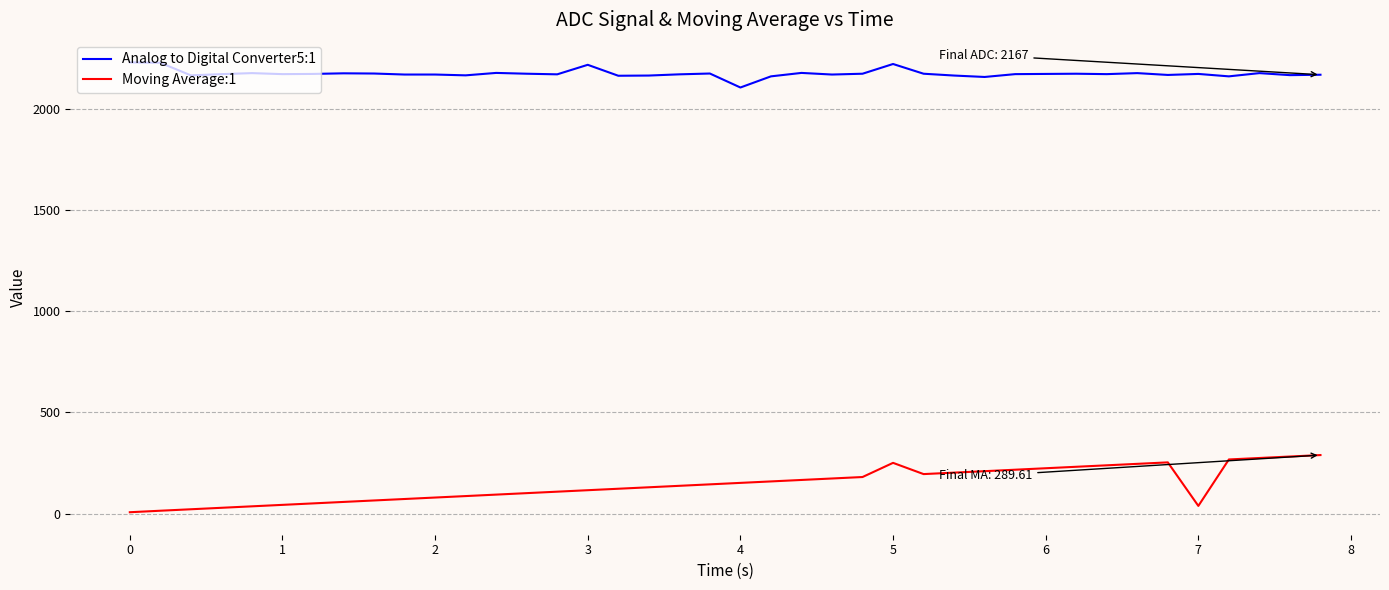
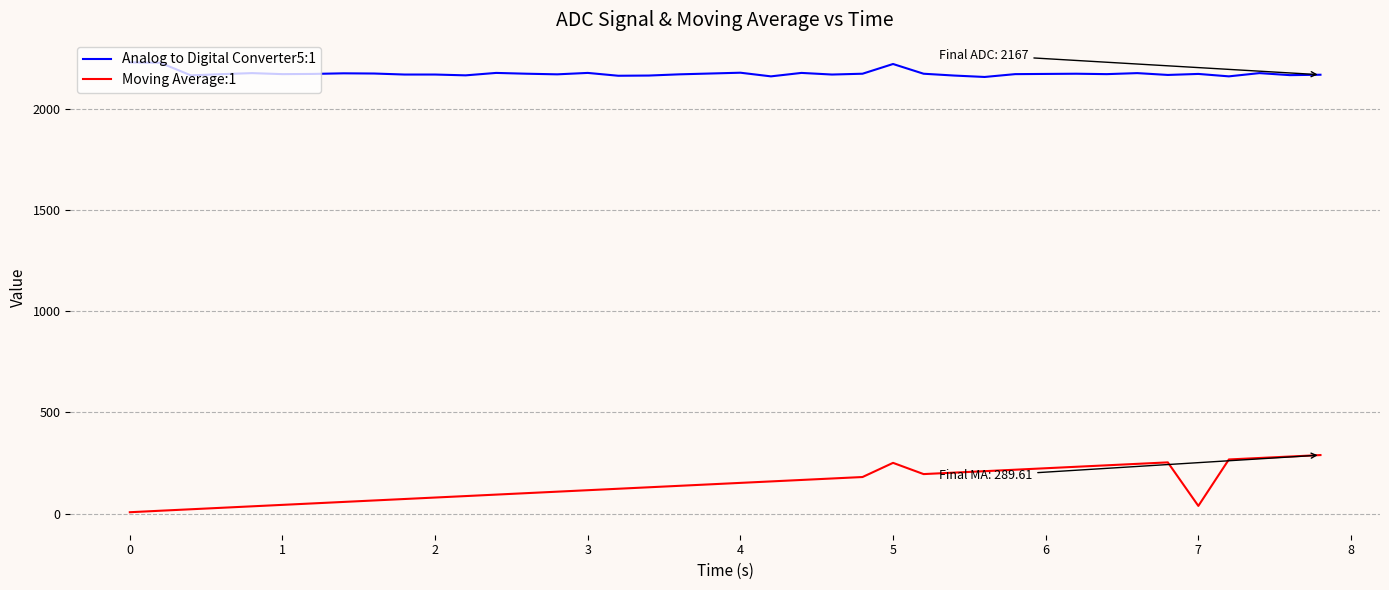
Analog to Digital Converter5:1, 3: 2220 -> 2180
Analog to Digital Converter5:1, 4: 2100 -> 2180
